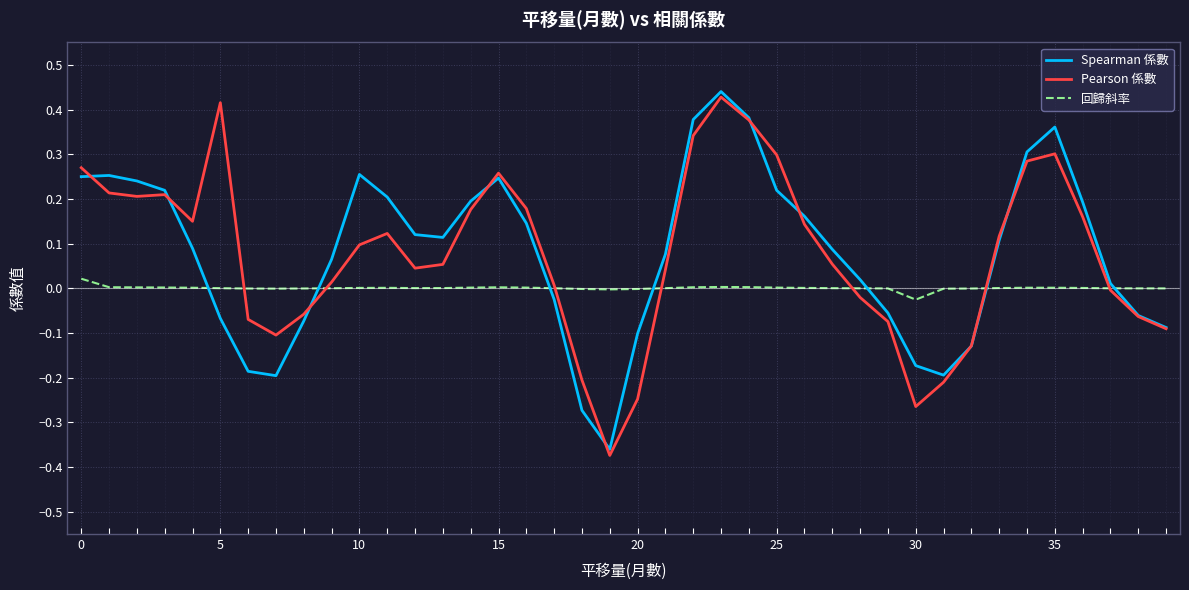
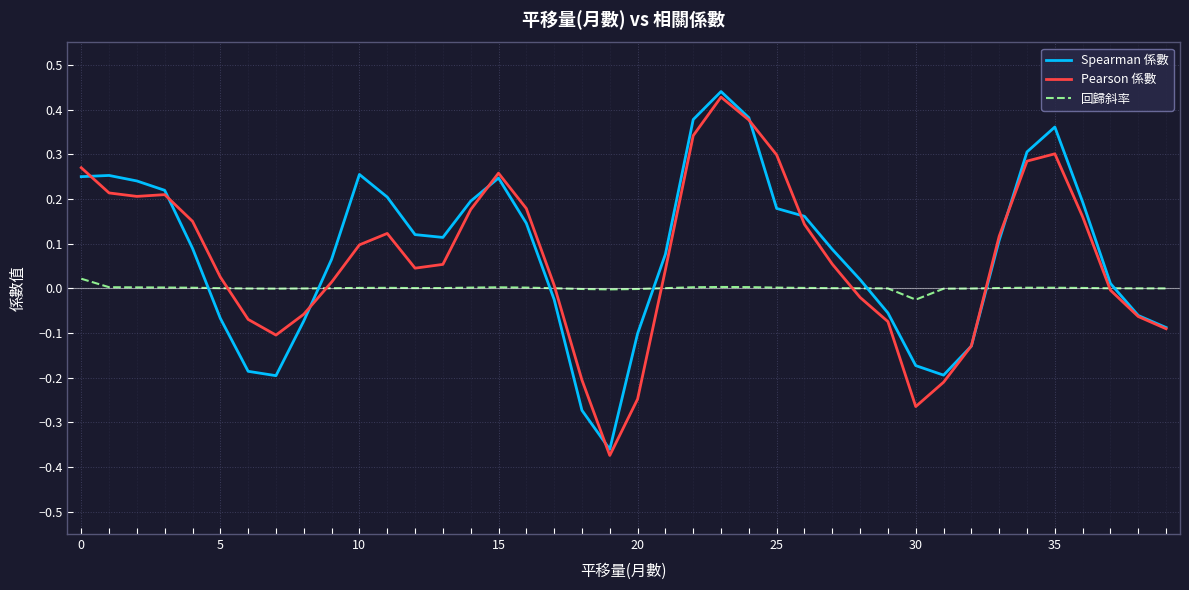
Pearson 係數, 5: 0.42 -> 0.03
Spearman 係數, 25: 0.22 -> 0.18
